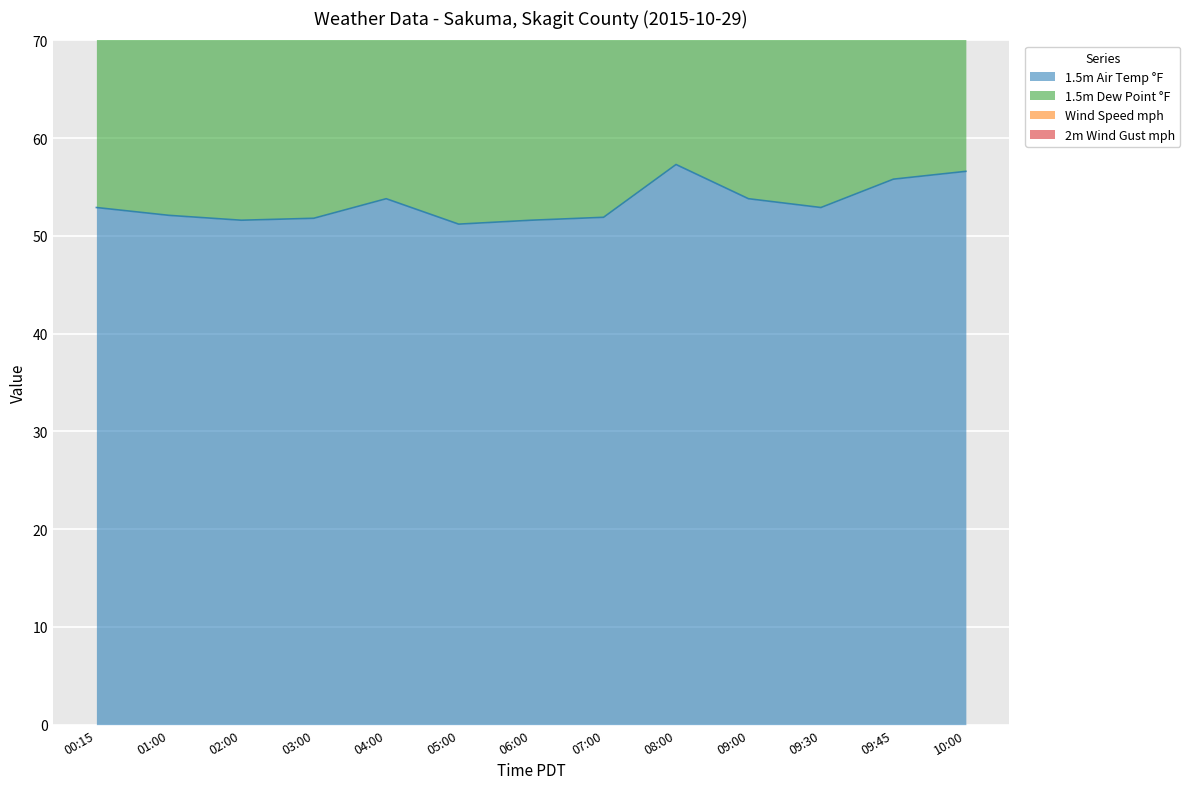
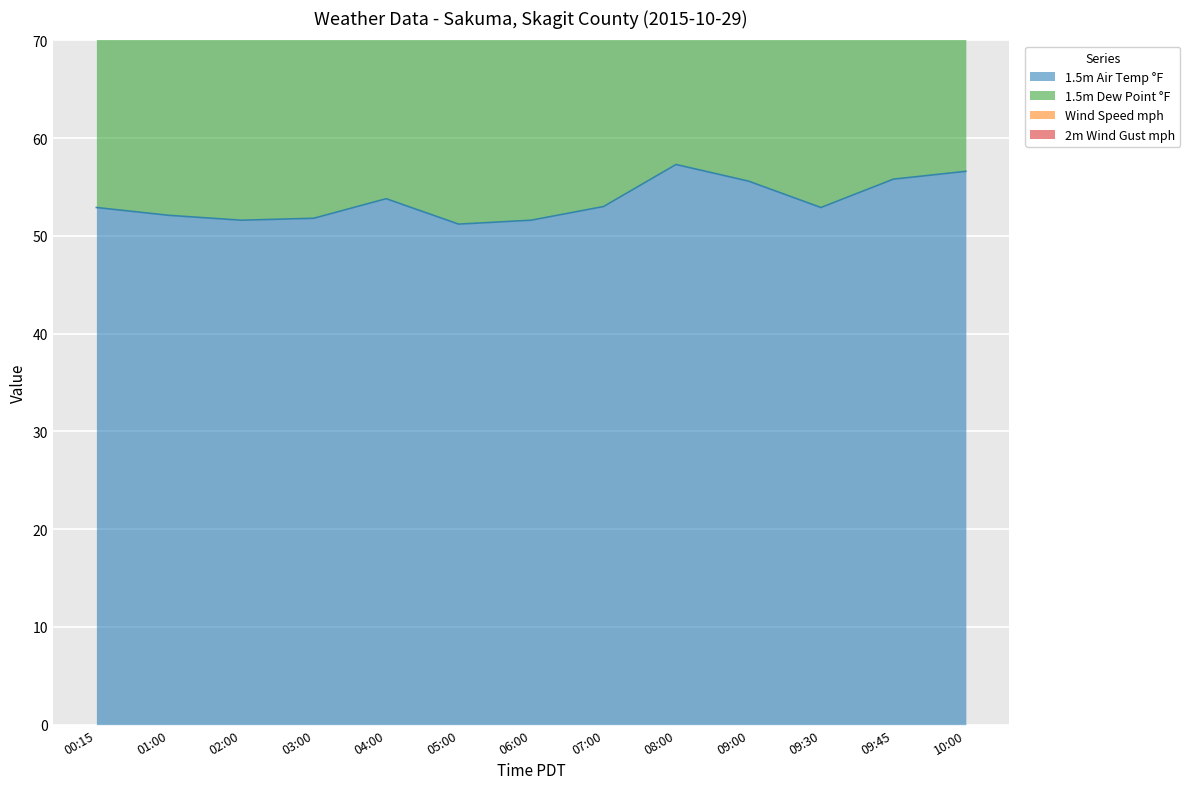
1.5m Air Temp °F, 07:00: 52 -> 53
1.5m Air Temp °F, 09:00: 54 -> 56
